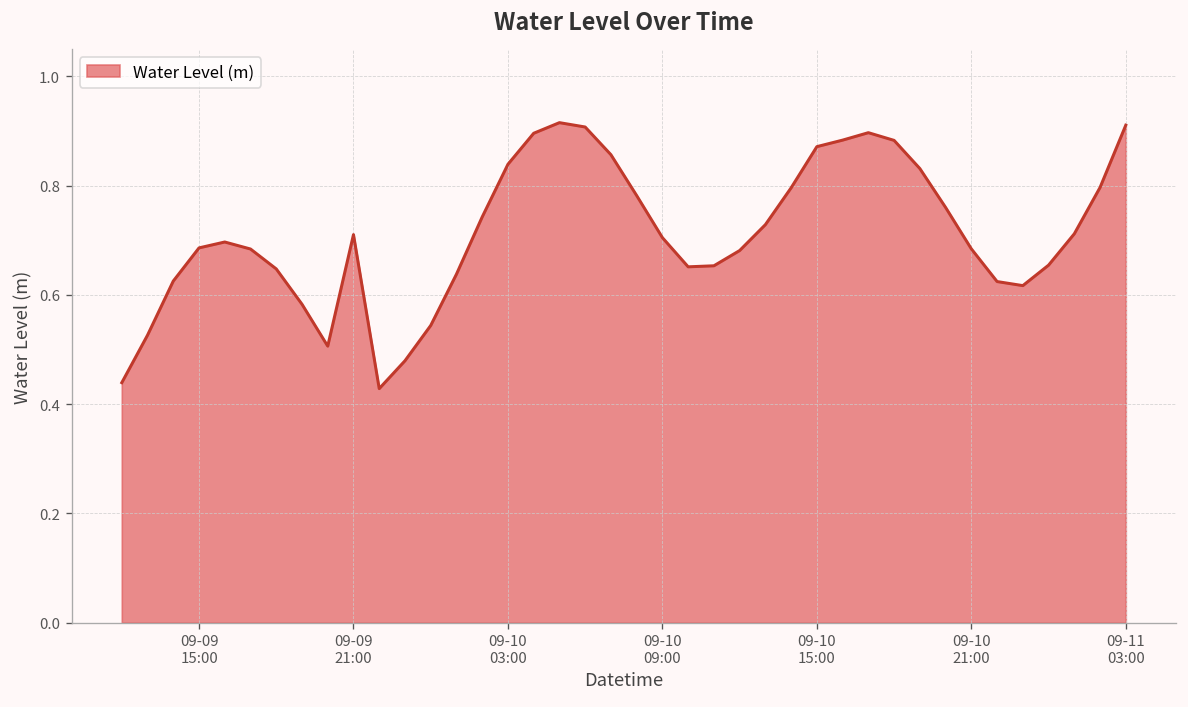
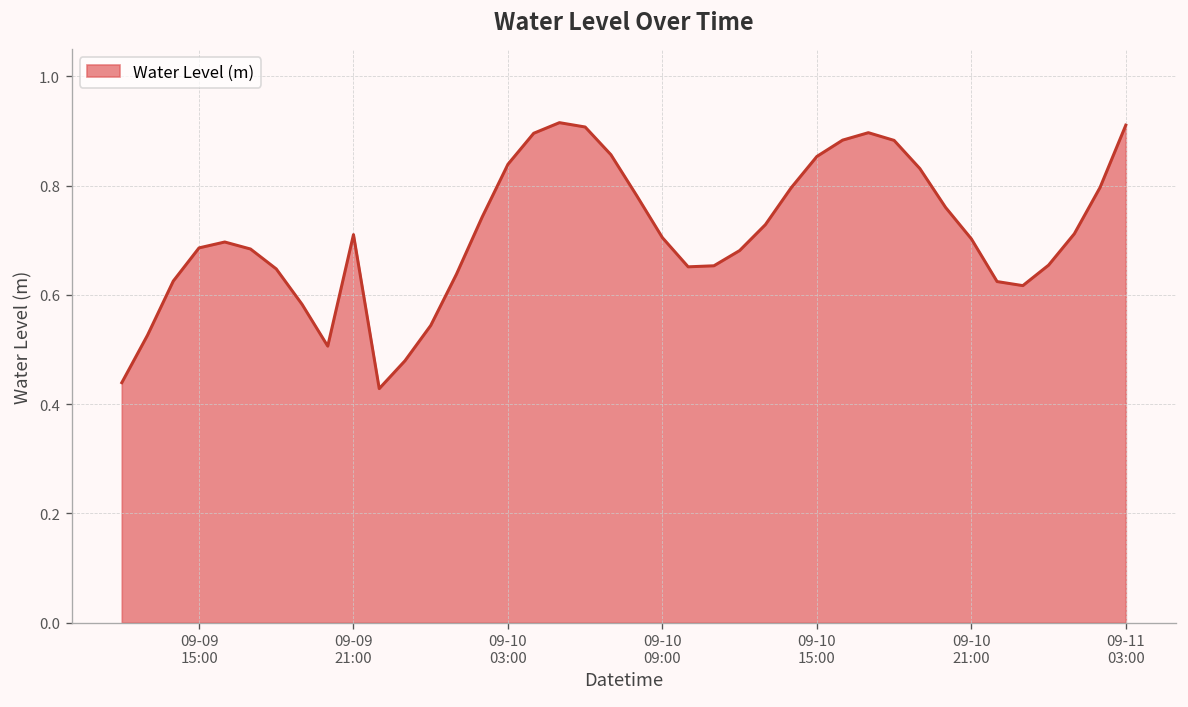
09-10 15:00: 0.87 -> 0.85
09-10 21:00: 0.68 -> 0.70
